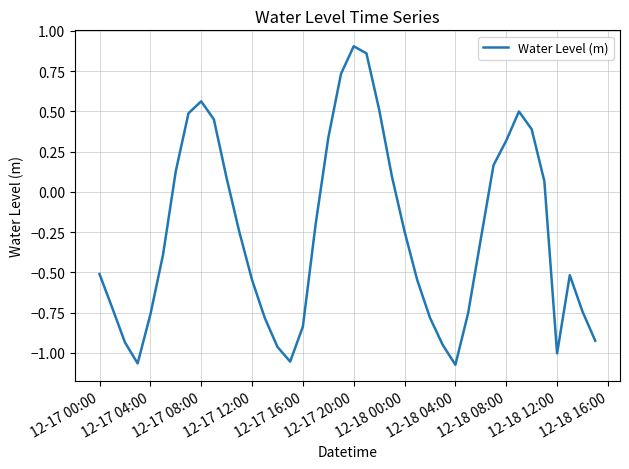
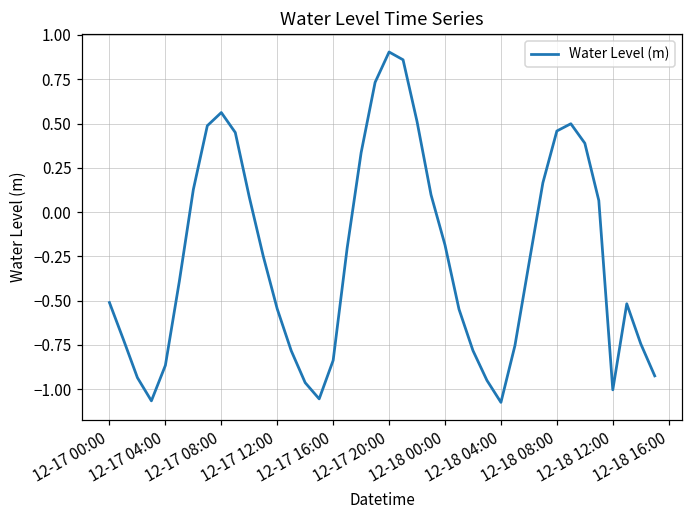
12-17 04:00: -0.76 -> -0.87
12-18 00:00: -0.25 -> -0.19
12-18 08:00: 0.32 -> 0.46
